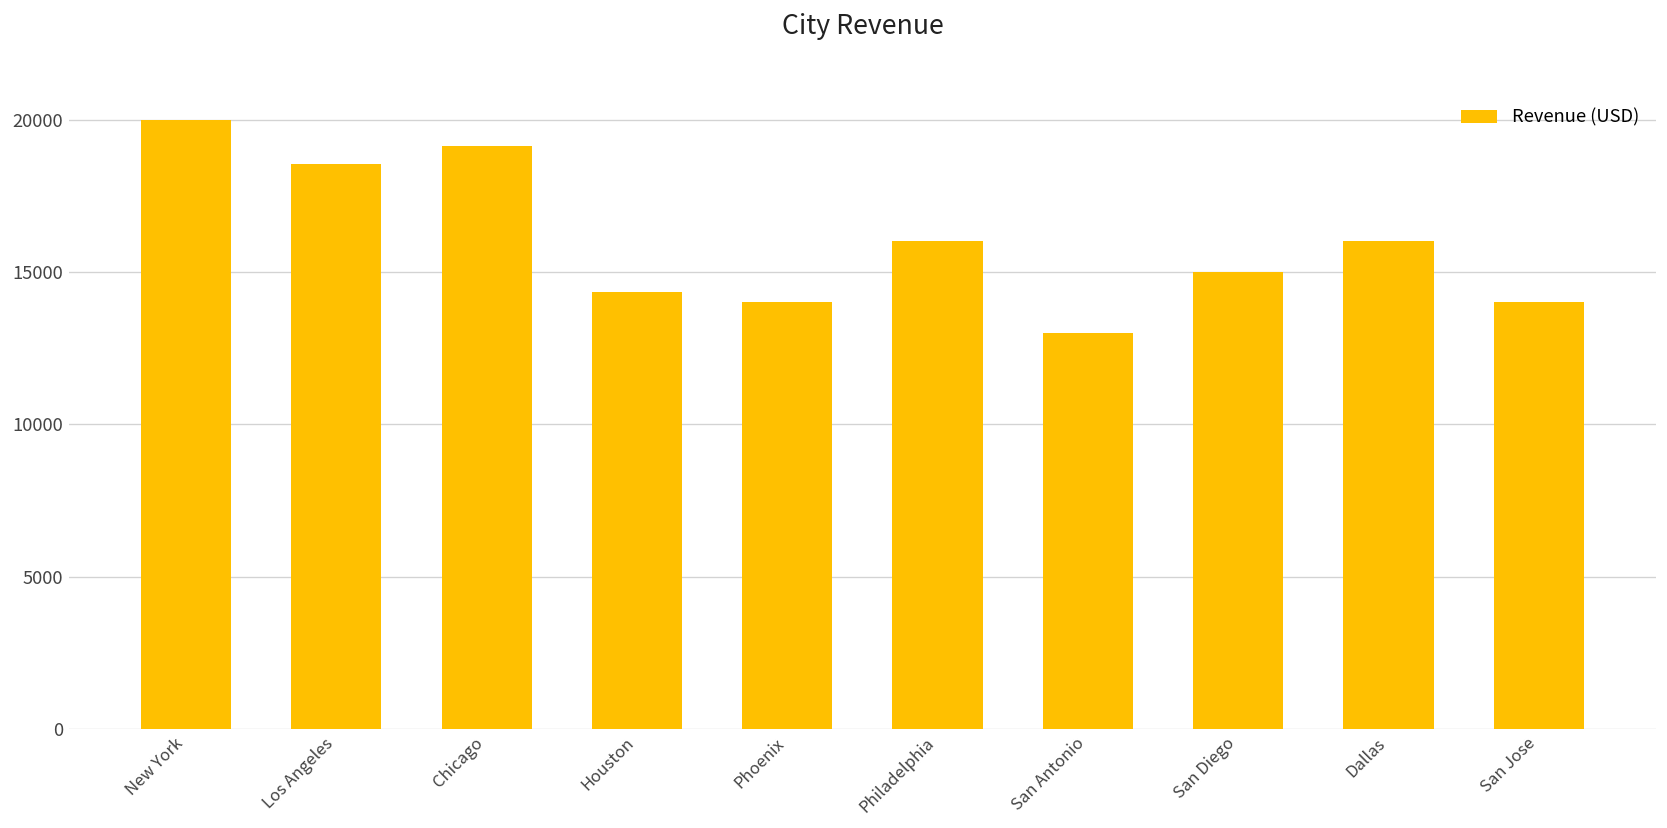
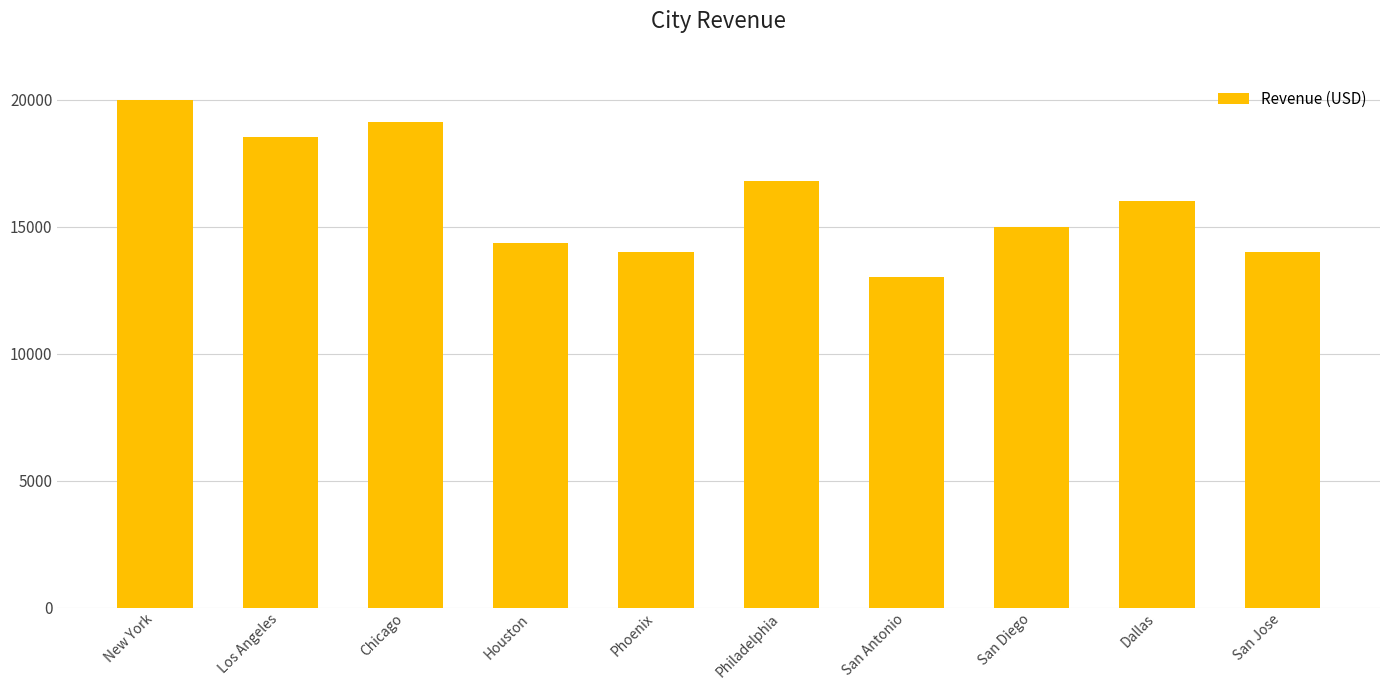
Philadelphia: 16000 -> 16800
